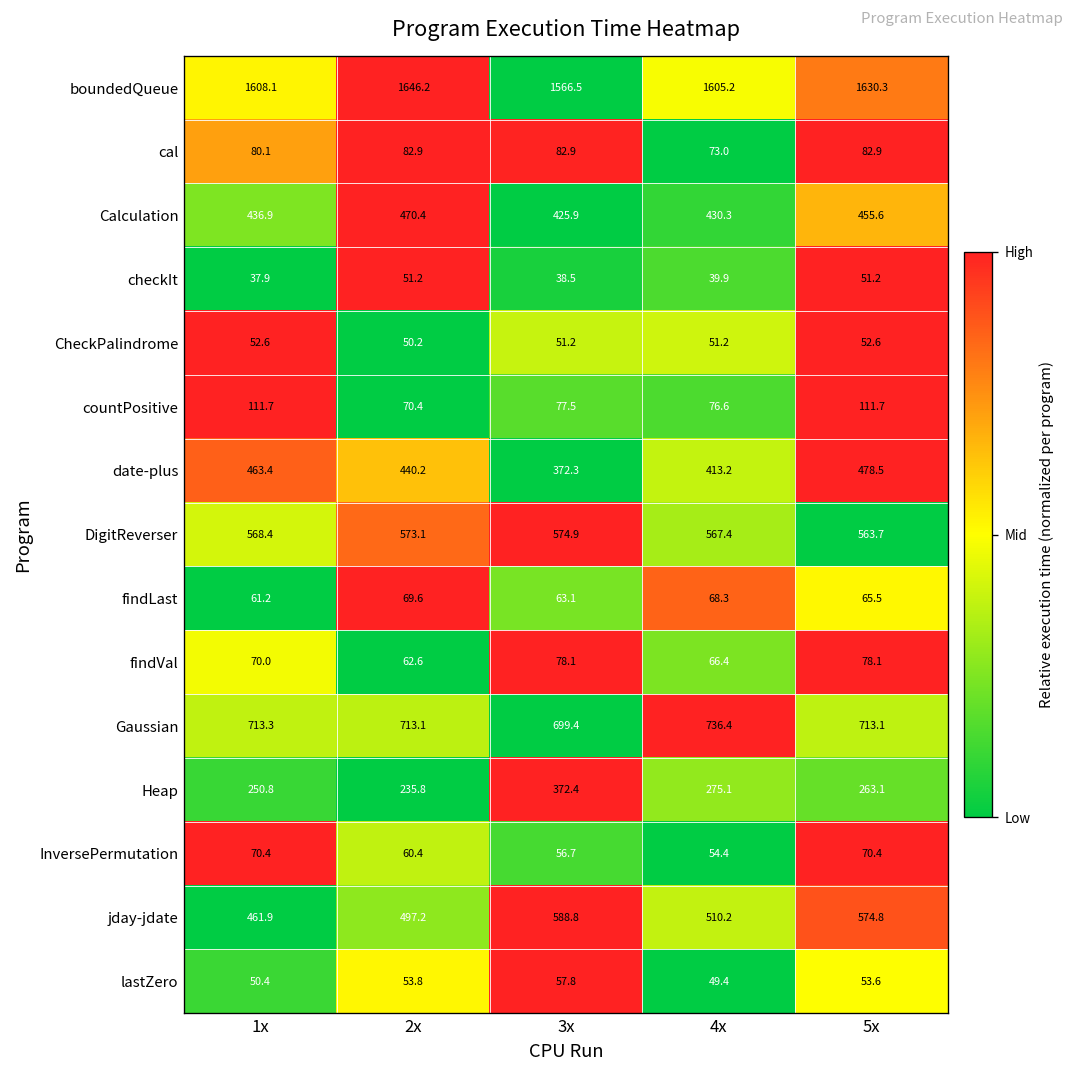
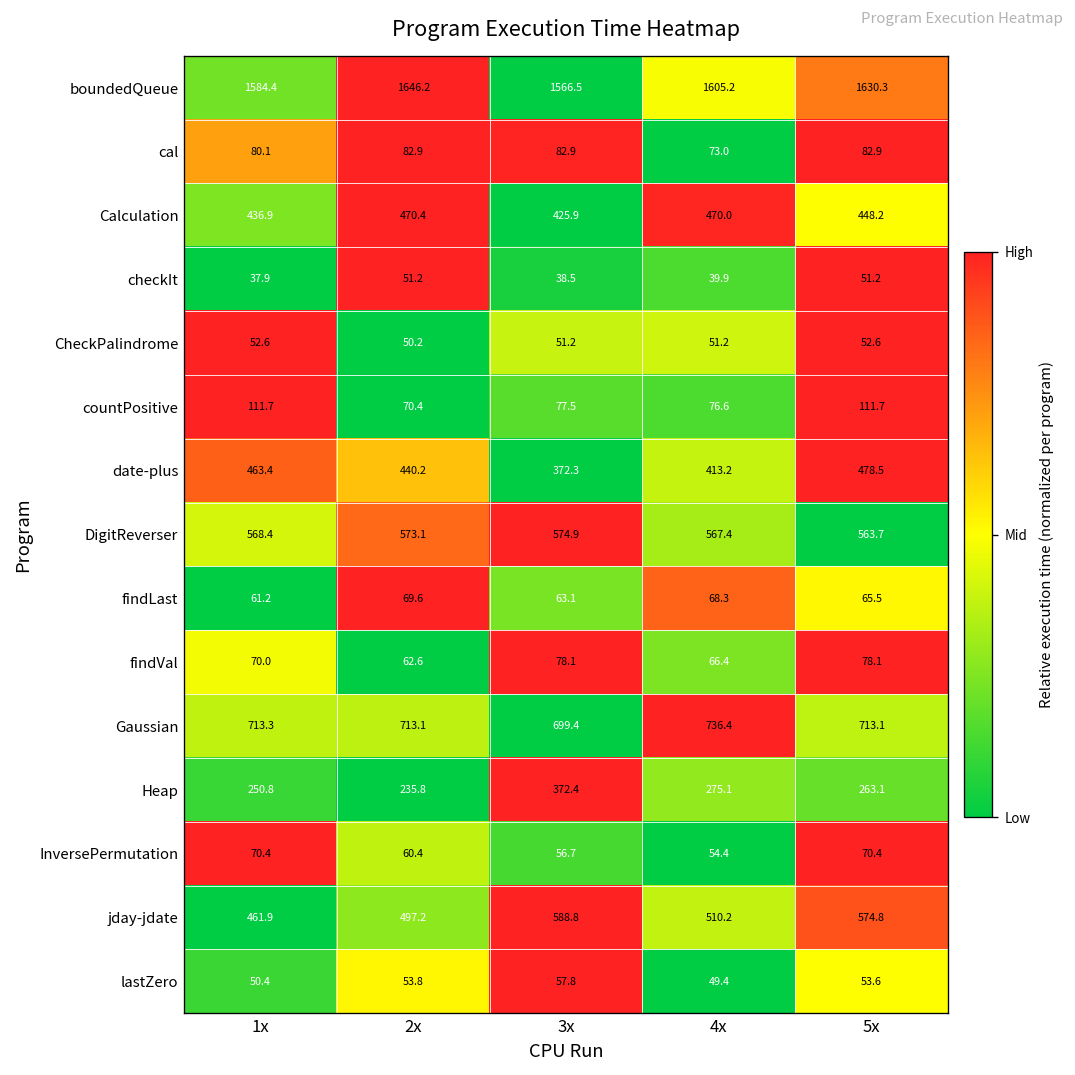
boundedQueue, 1x: 1608.1 -> 1584.4
Calculation, 4x: 430.3 -> 470.0
Calculation, 5x: 455.6 -> 448.2
